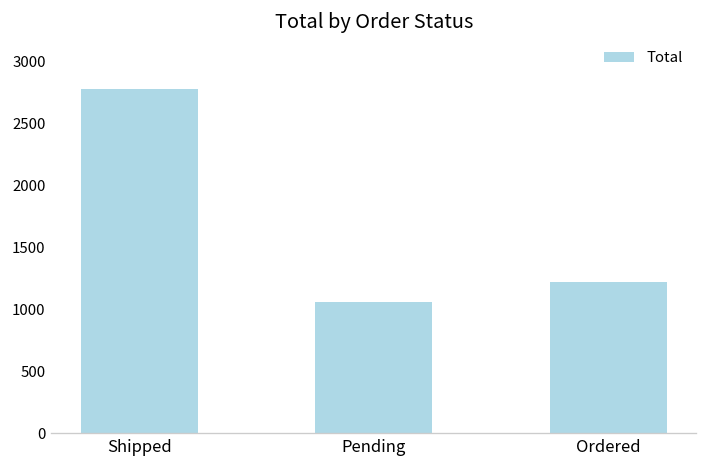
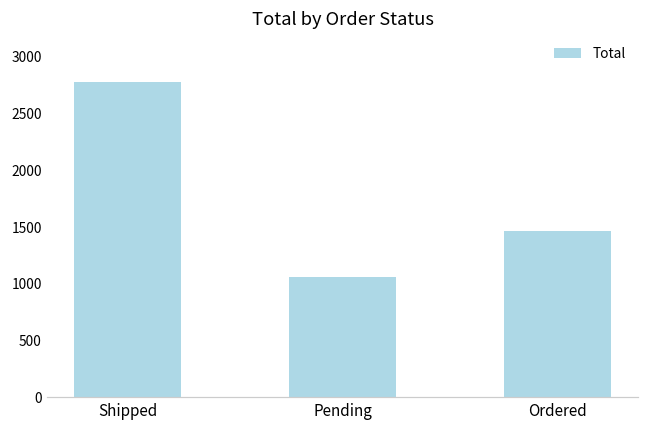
Ordered: 1220 -> 1470
